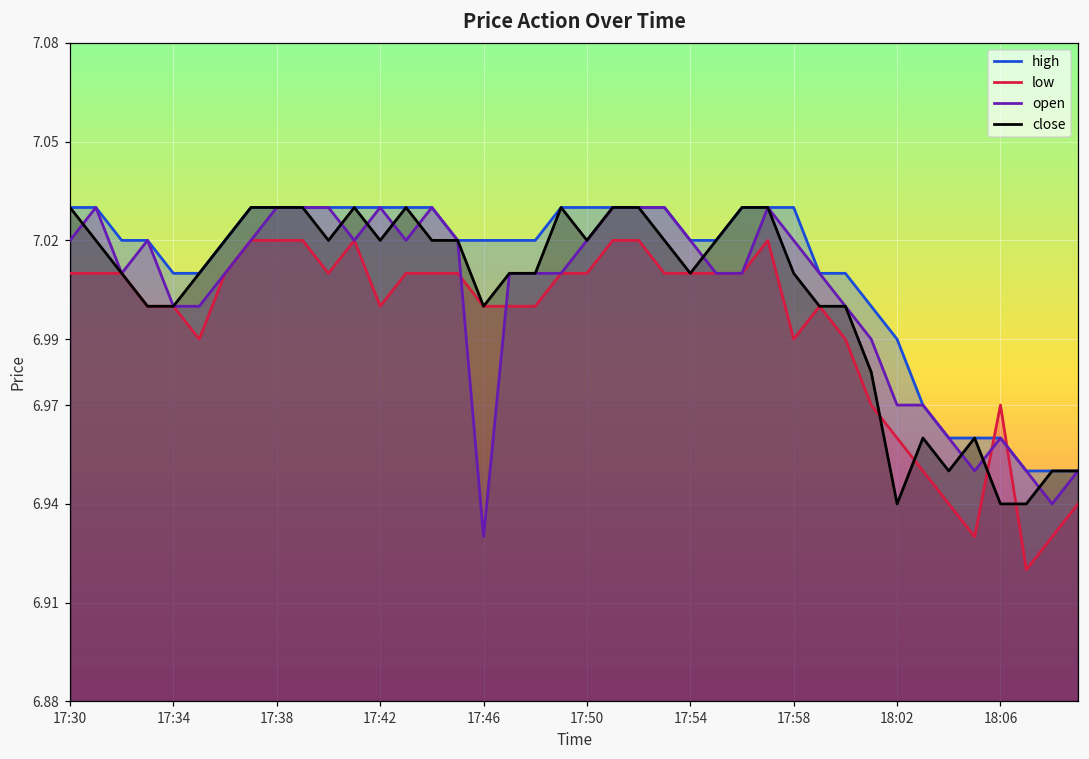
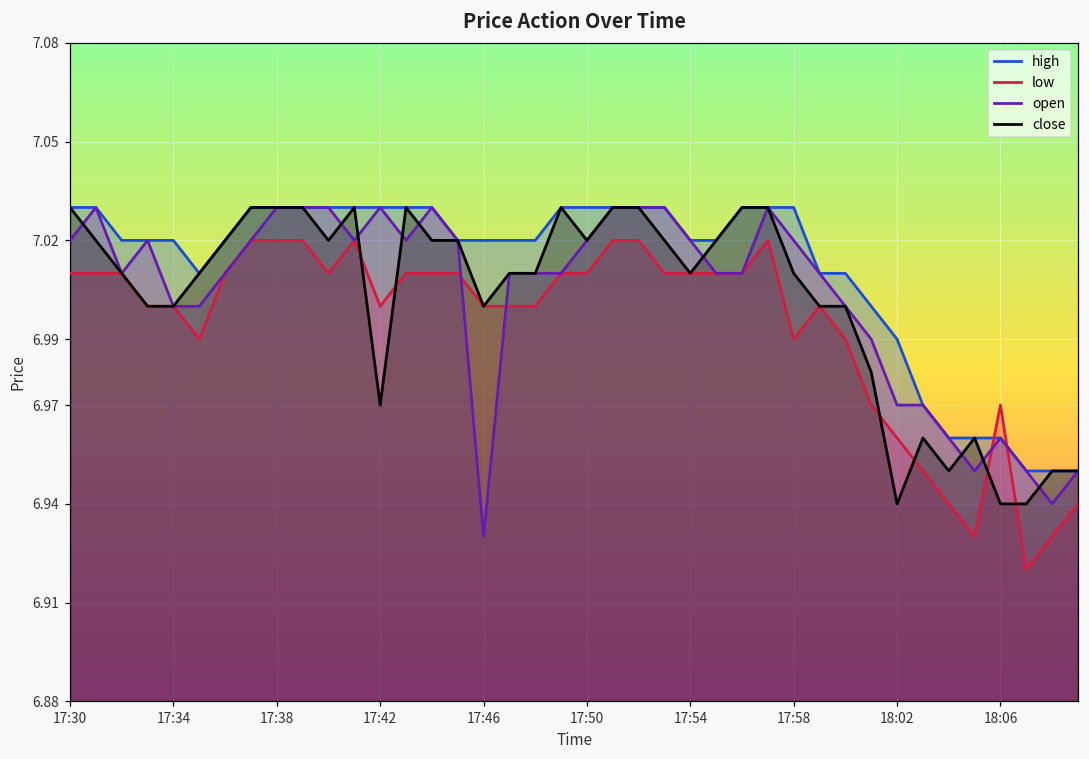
high, 17:34: 7.01 -> 7.02
close, 17:42: 7.02 -> 6.97
